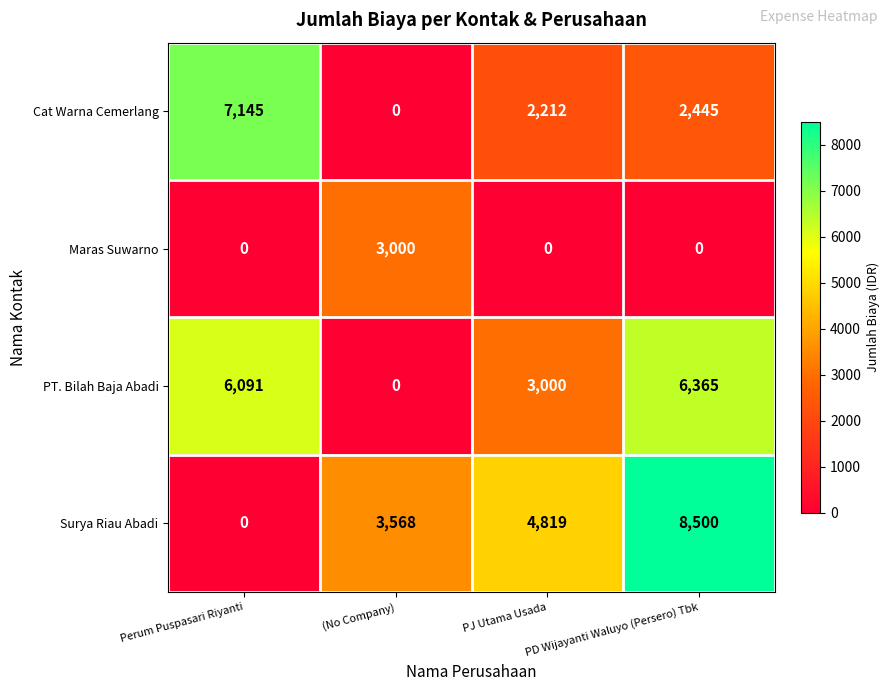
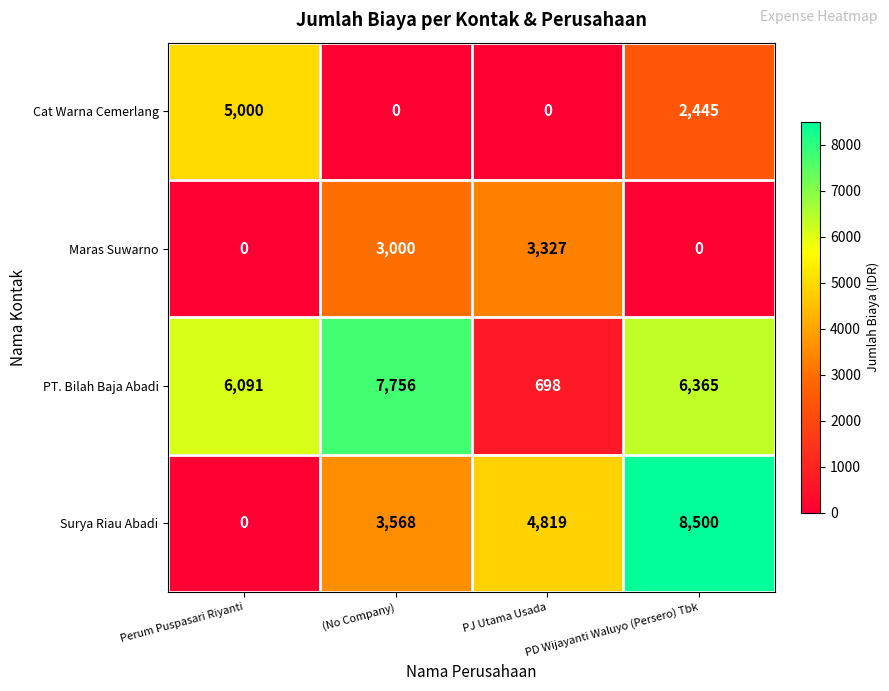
Cat Warna Cemerlang, Perum Puspasari Riyanti: 7,145 -> 5,000
Cat Warna Cemerlang, PJ Utama Usada: 2,212 -> 0
Maras Suwarno, PJ Utama Usada: 0 -> 3,327
PT. Bilah Baja Abadi, (No Company): 0 -> 7,756
PT. Bilah Baja Abadi, PJ Utama Usada: 3,000 -> 698
